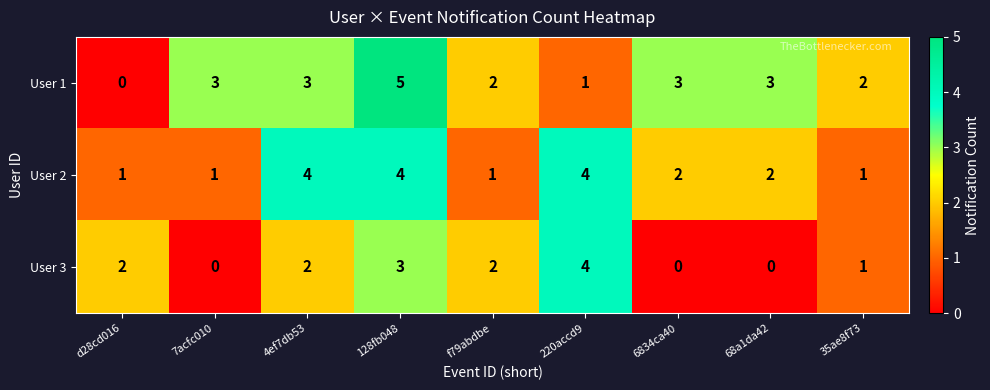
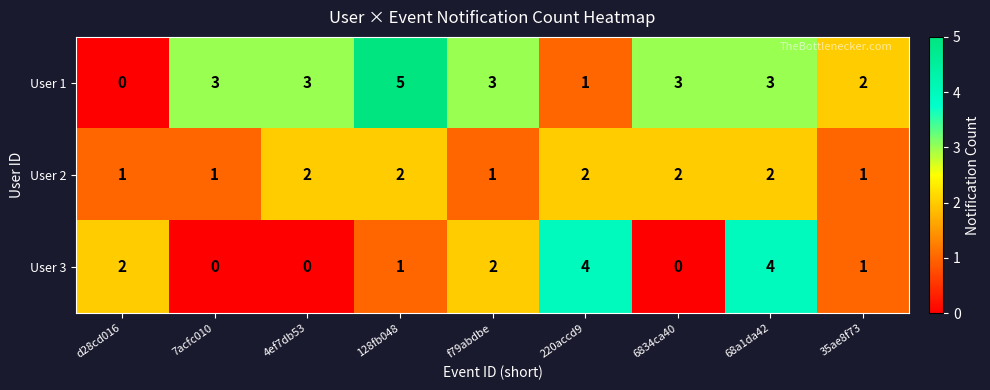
User 1, f79abdbe: 2 -> 3
User 2, 4ef7db53: 4 -> 2
User 2, 128fb048: 4 -> 2
User 2, 220accd9: 4 -> 2
User 3, 4ef7db53: 2 -> 0
User 3, 128fb048: 3 -> 1
User 3, 68a1da42: 0 -> 4
